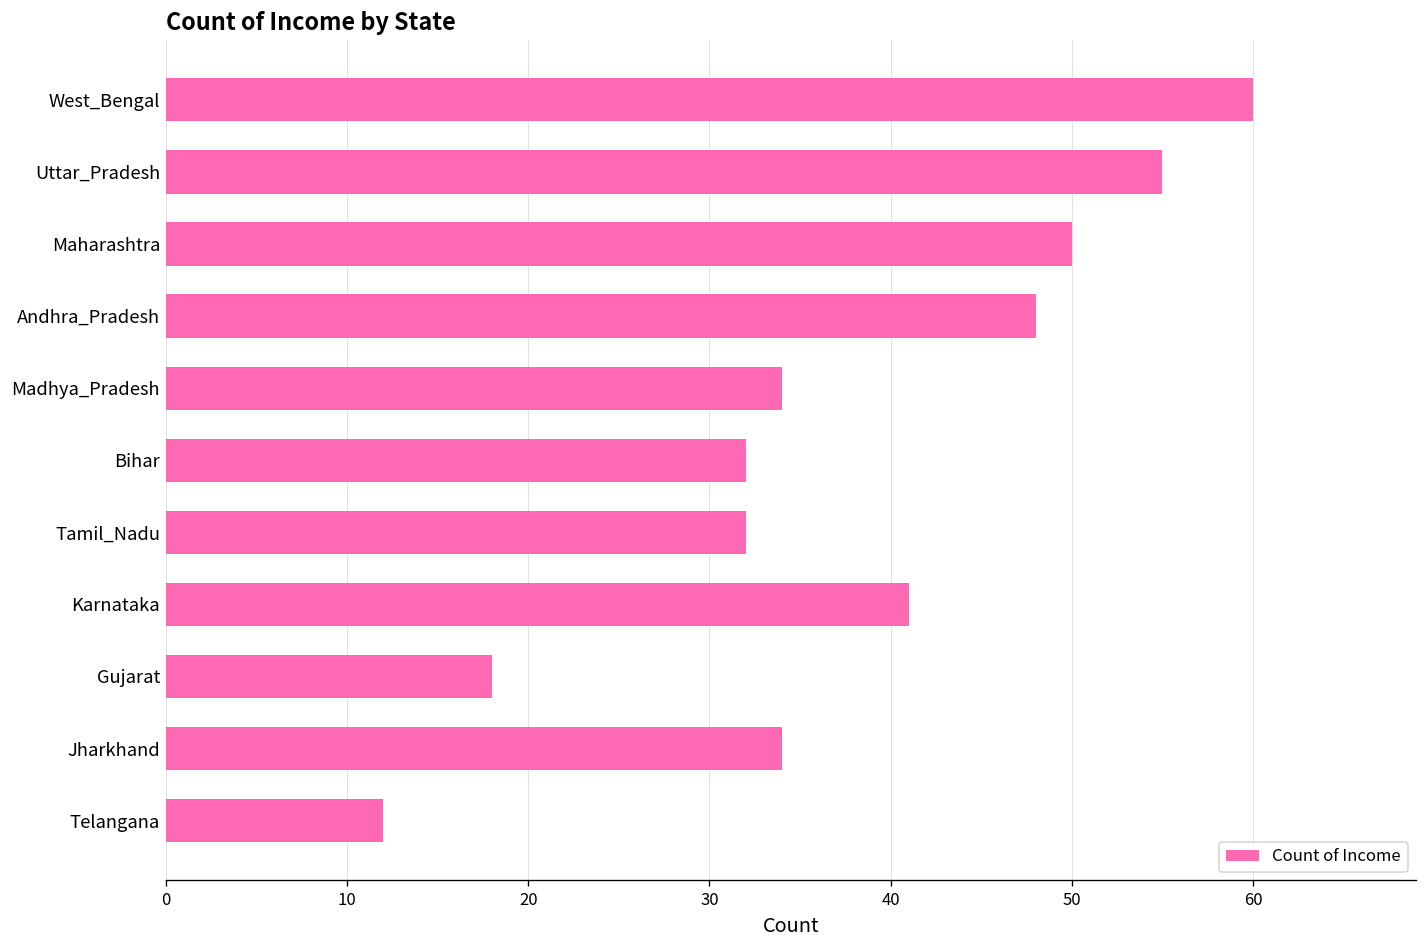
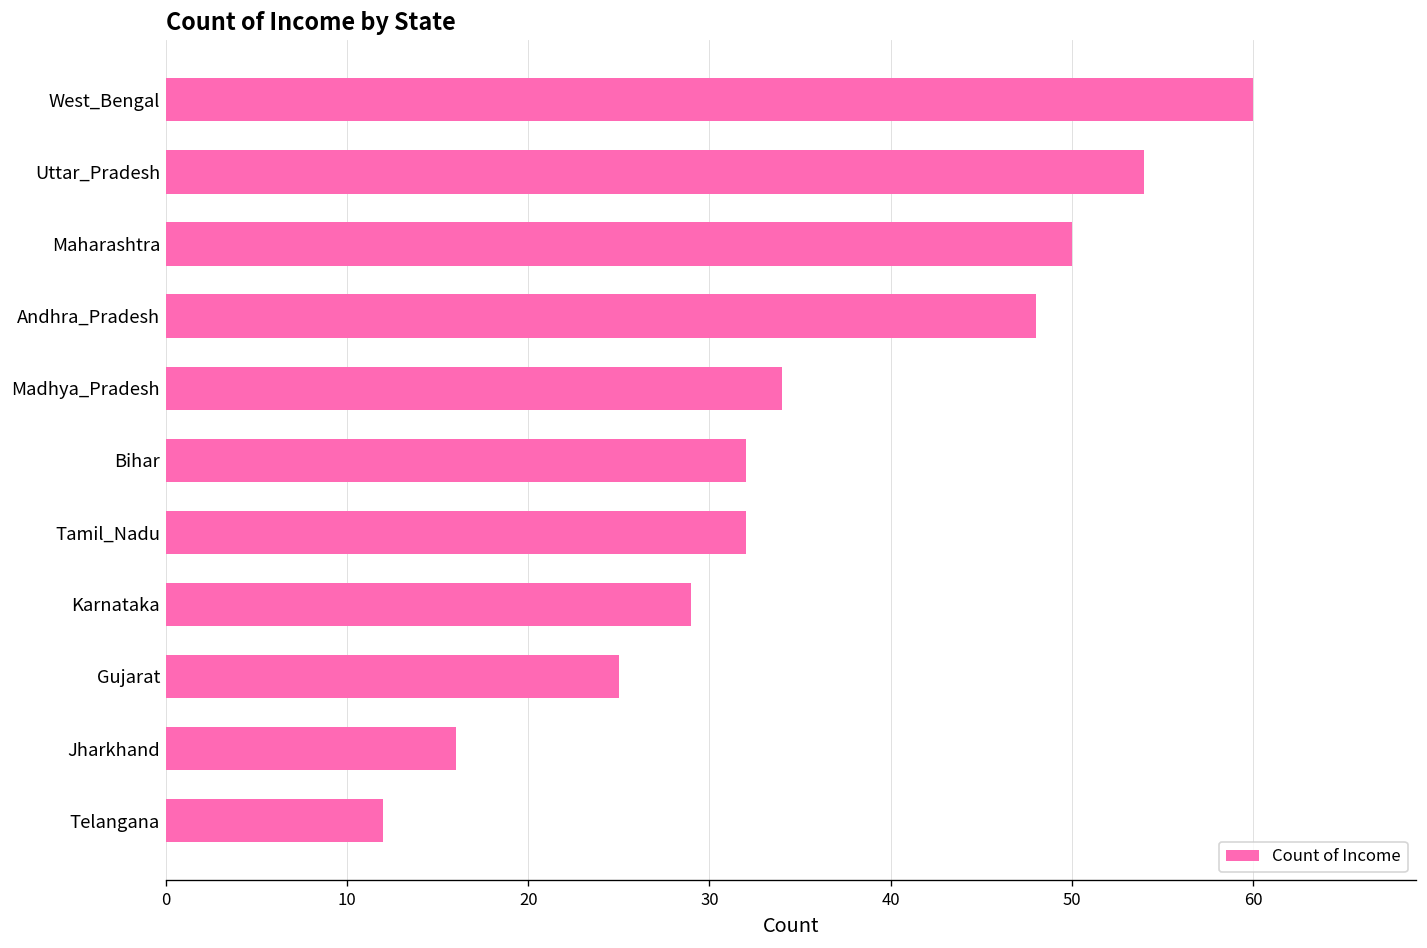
Uttar_Pradesh: 55 -> 54
Karnataka: 41 -> 29
Gujarat: 18 -> 25
Jharkhand: 34 -> 16
